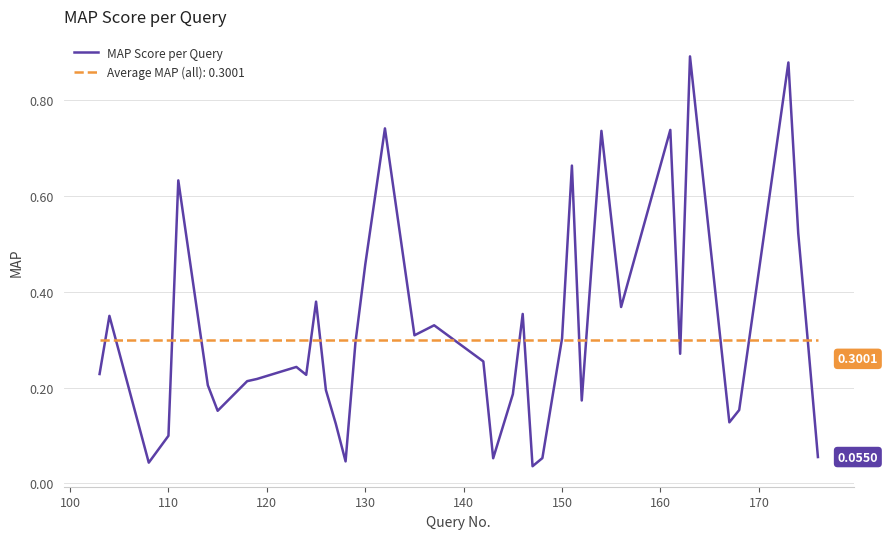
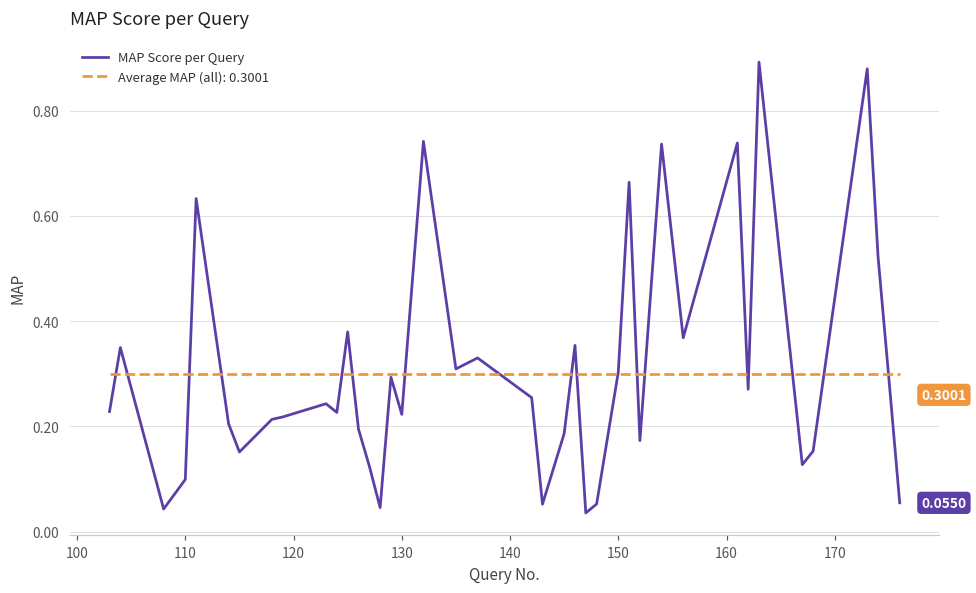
MAP Score per Query, 130: 0.46 -> 0.22
